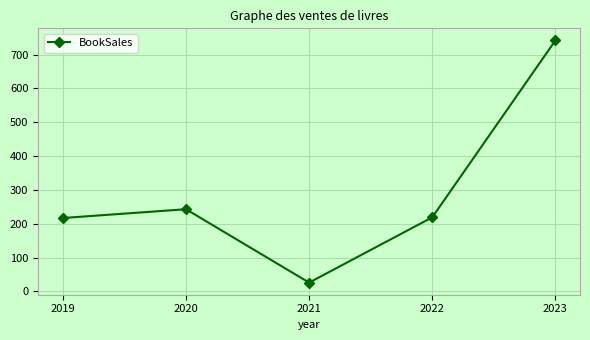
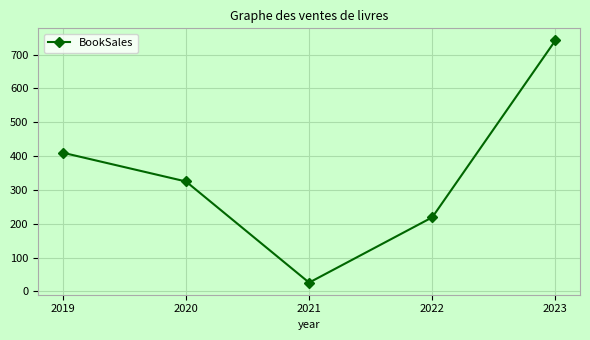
2019: 220 -> 410
2020: 240 -> 330
